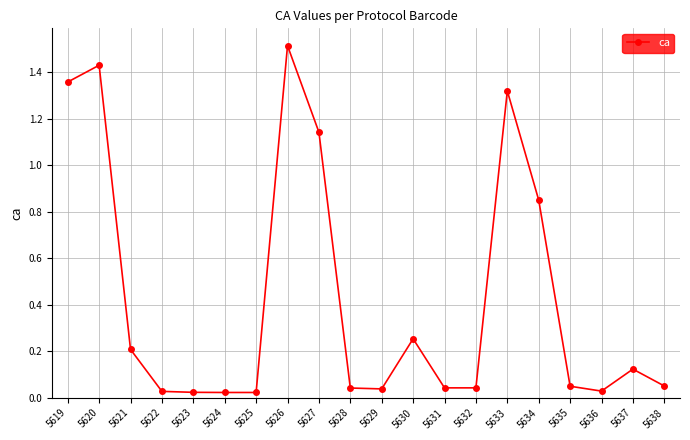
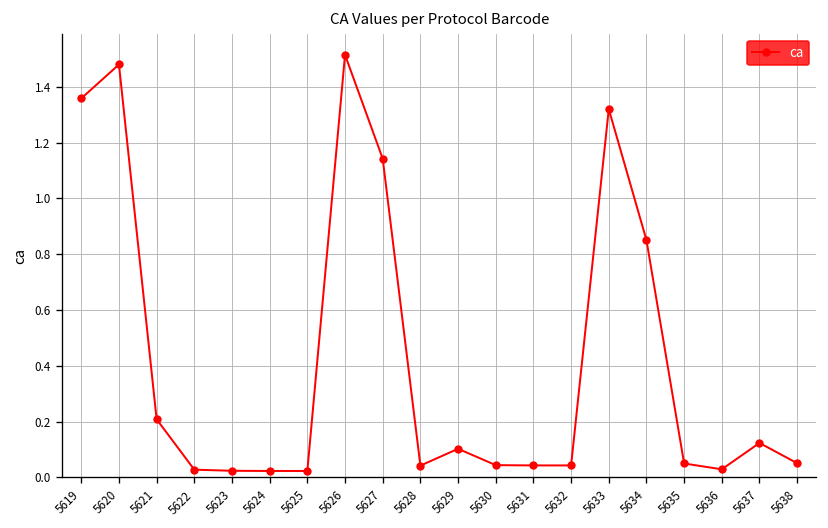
5620: 1.43 -> 1.48
5629: 0.04 -> 0.10
5630: 0.25 -> 0.04
